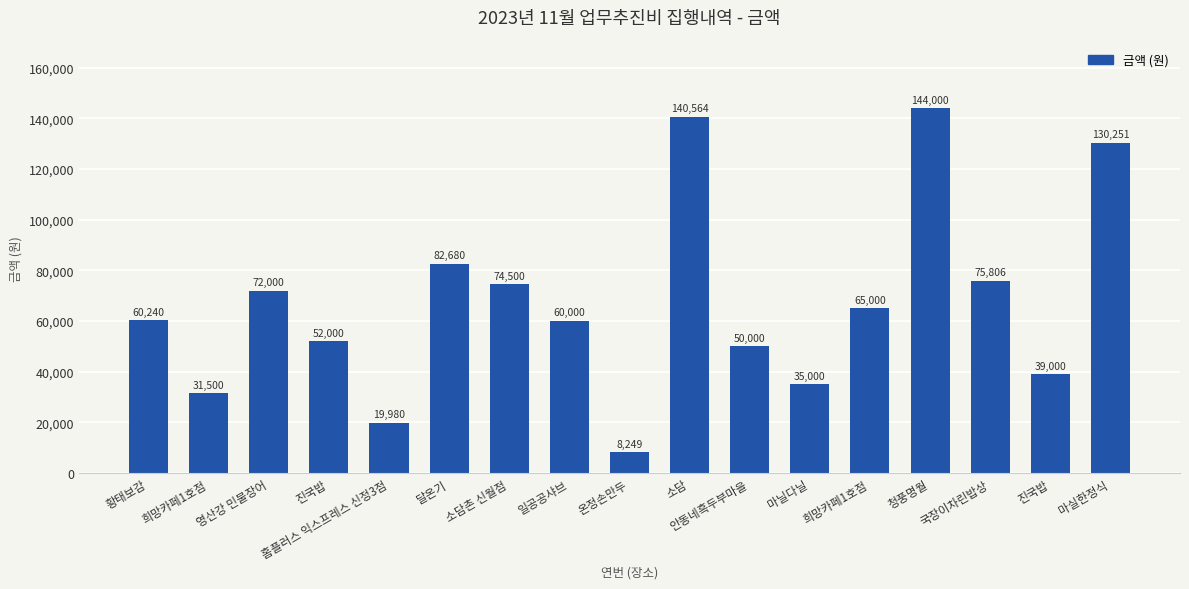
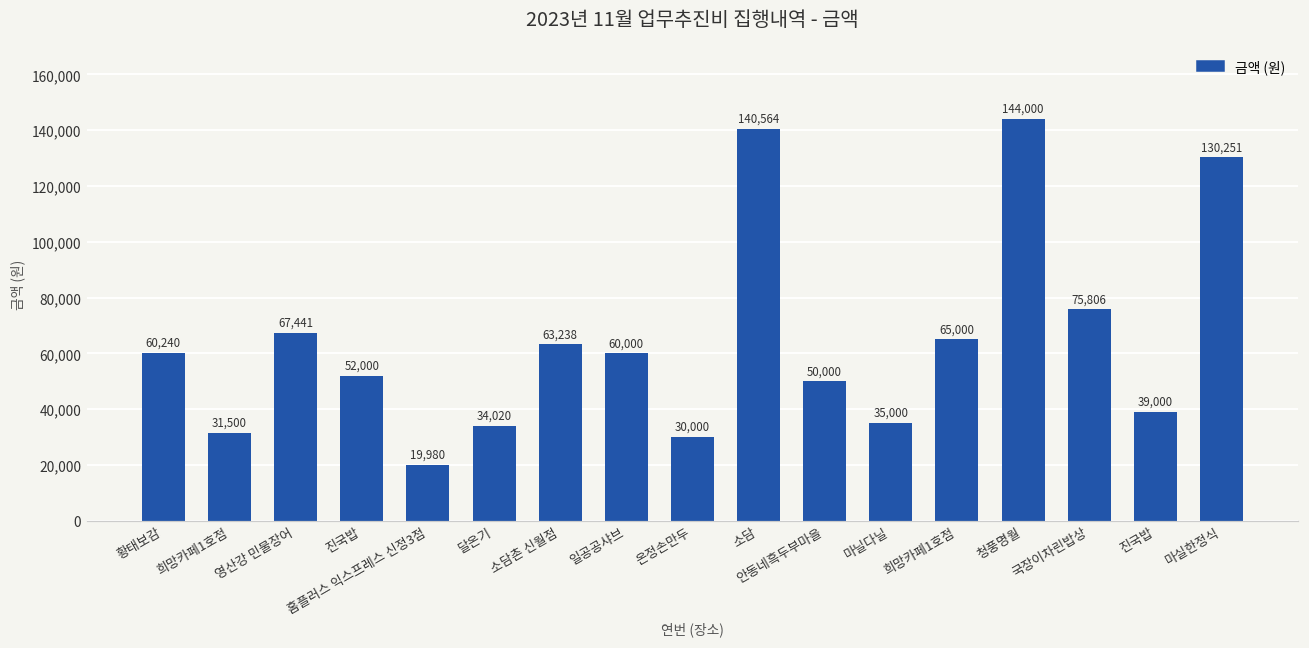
영산강 민물장어: 72,000 -> 67,441
달온기: 82,680 -> 34,020
소담촌 신월점: 74,500 -> 63,238
온정손만두: 8,249 -> 30,000
